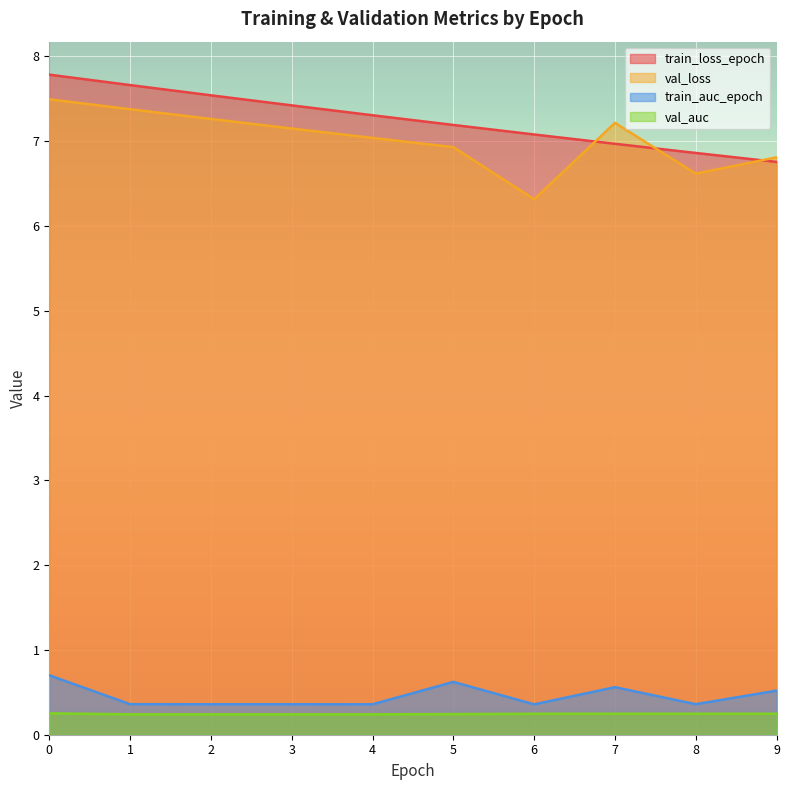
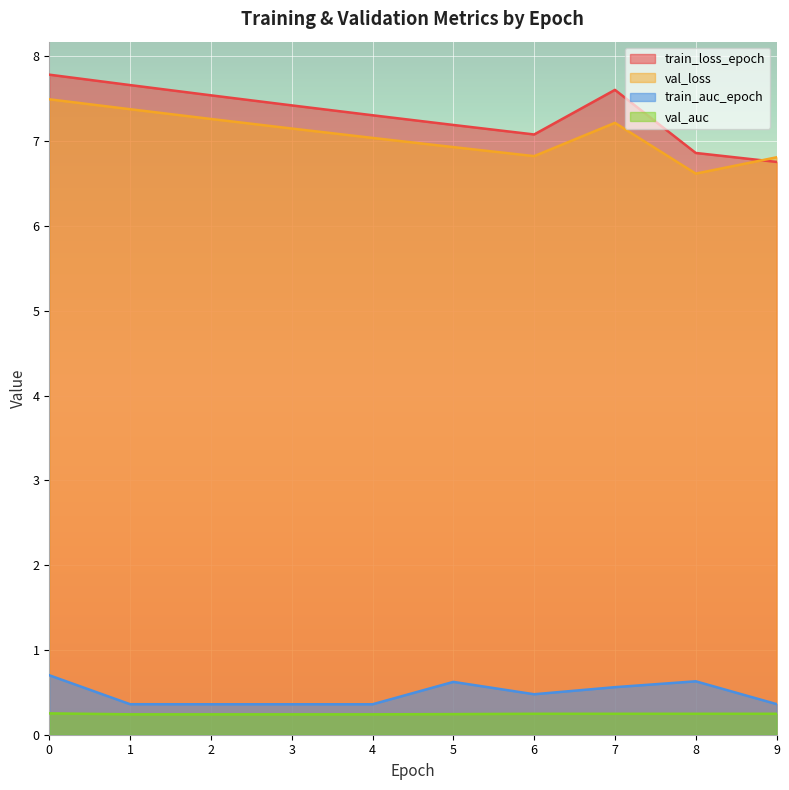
val_loss, 6: 6.3 -> 6.8
train_auc_epoch, 6: 0.4 -> 0.5
train_loss_epoch, 7: 7.0 -> 7.6
train_auc_epoch, 8: 0.4 -> 0.6
train_auc_epoch, 9: 0.5 -> 0.4
